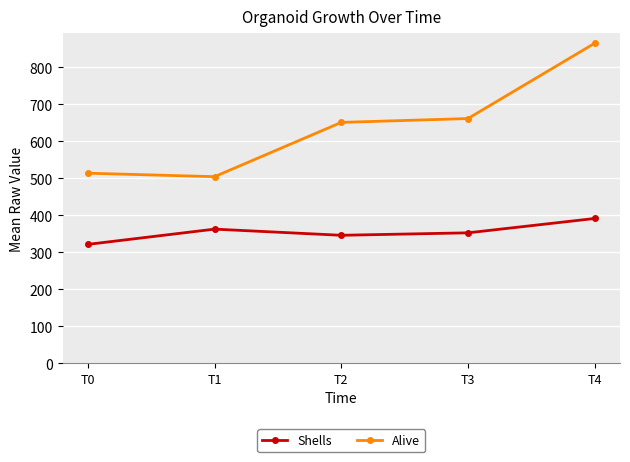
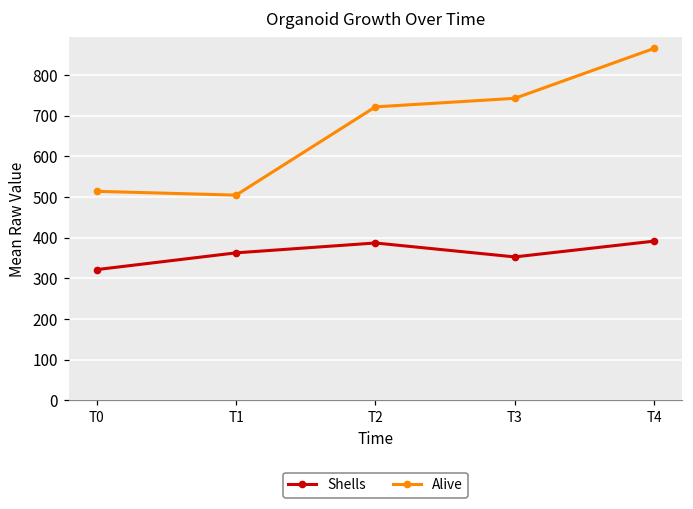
Shells, T2: 350 -> 390
Alive, T2: 650 -> 720
Alive, T3: 660 -> 740
